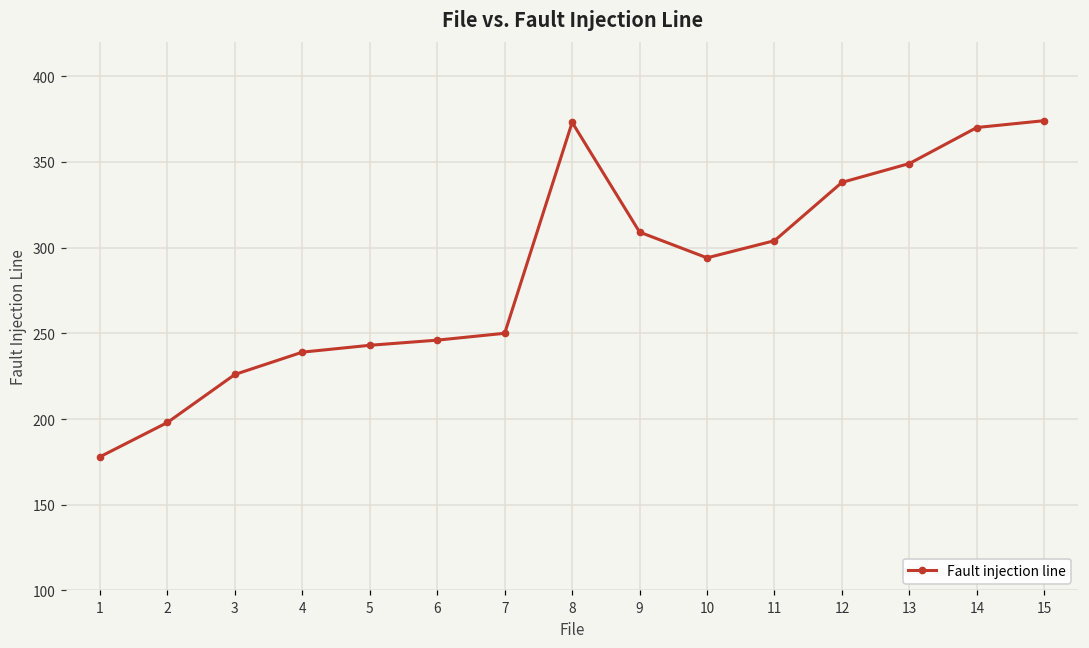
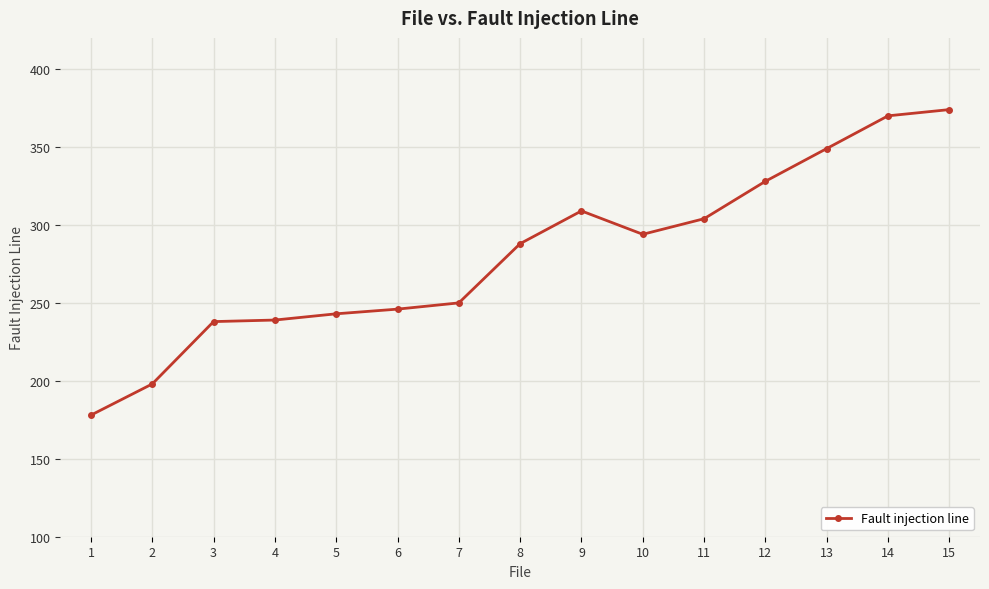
3: 226 -> 238
8: 373 -> 288
12: 338 -> 328
